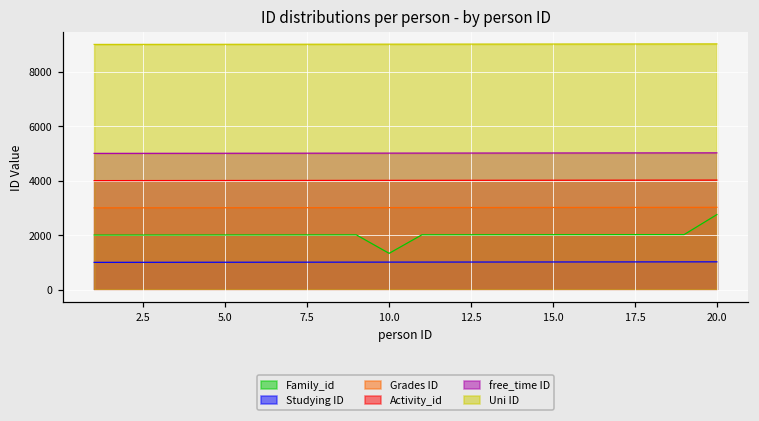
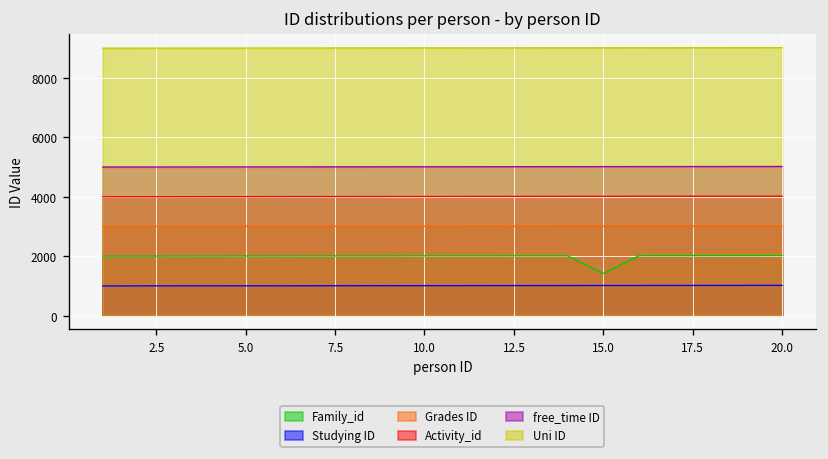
Family_id, 10.0: 1300 -> 2000
Family_id, 15.0: 2000 -> 1400
Family_id, 20.0: 2800 -> 2000
